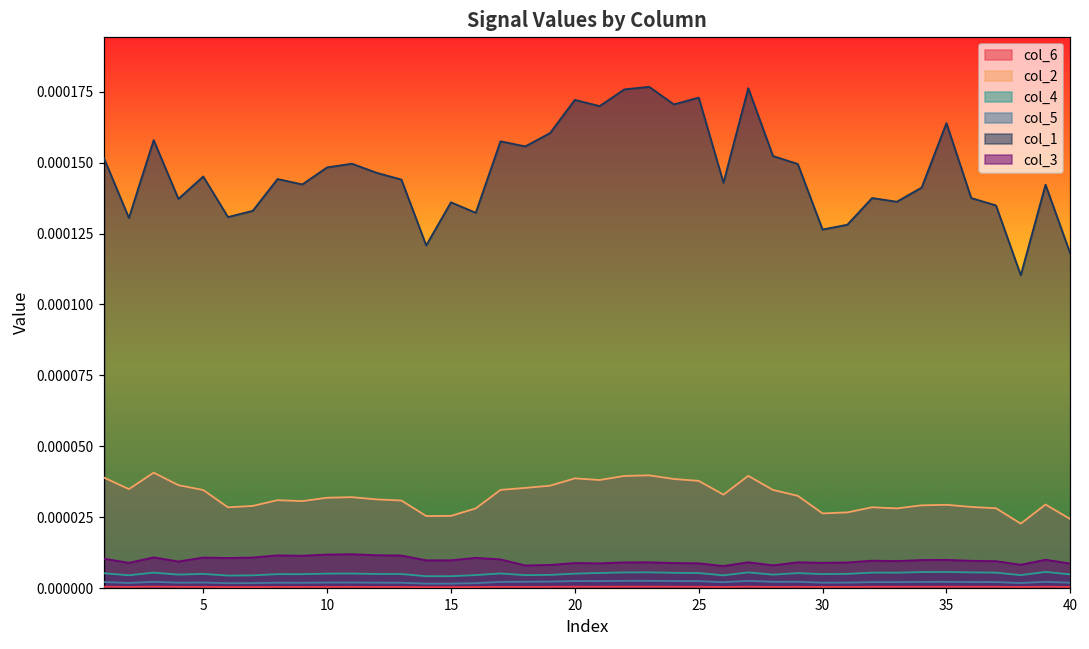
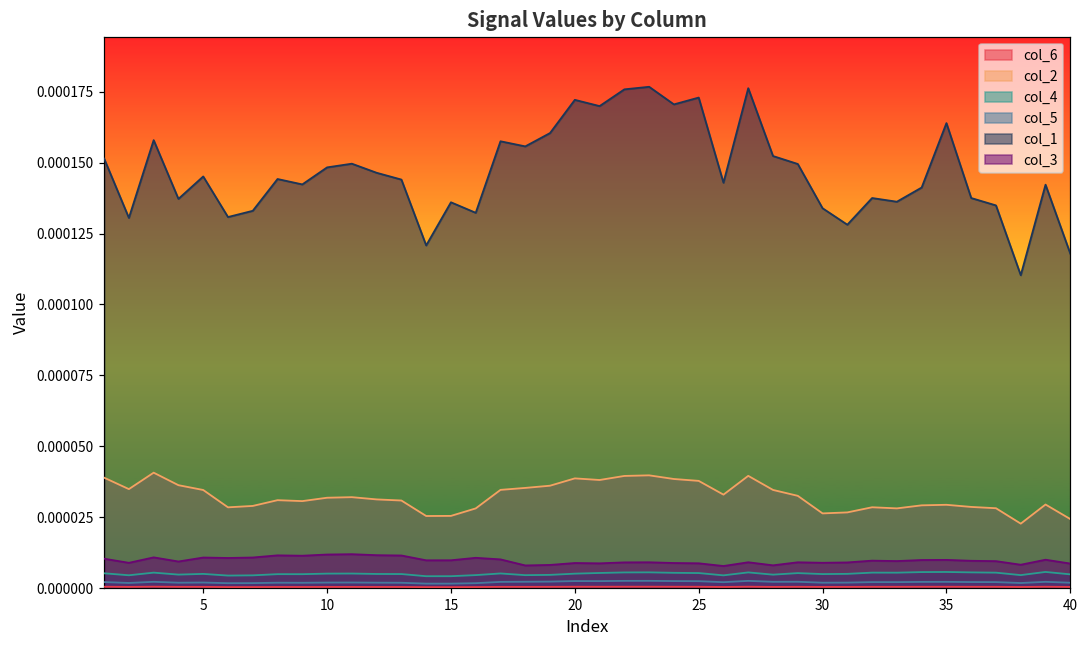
col_1, 30: 0.000126 -> 0.000134
